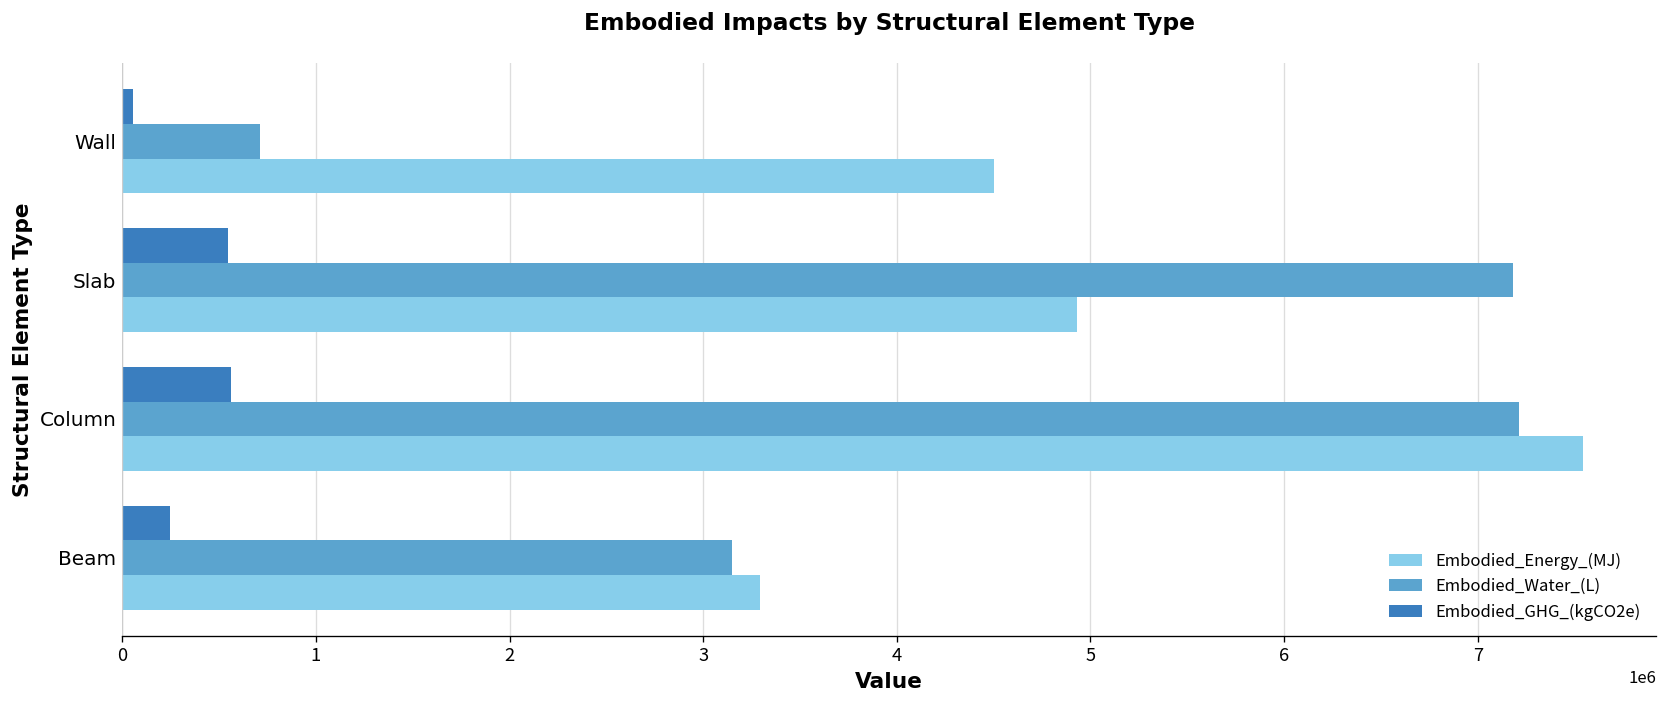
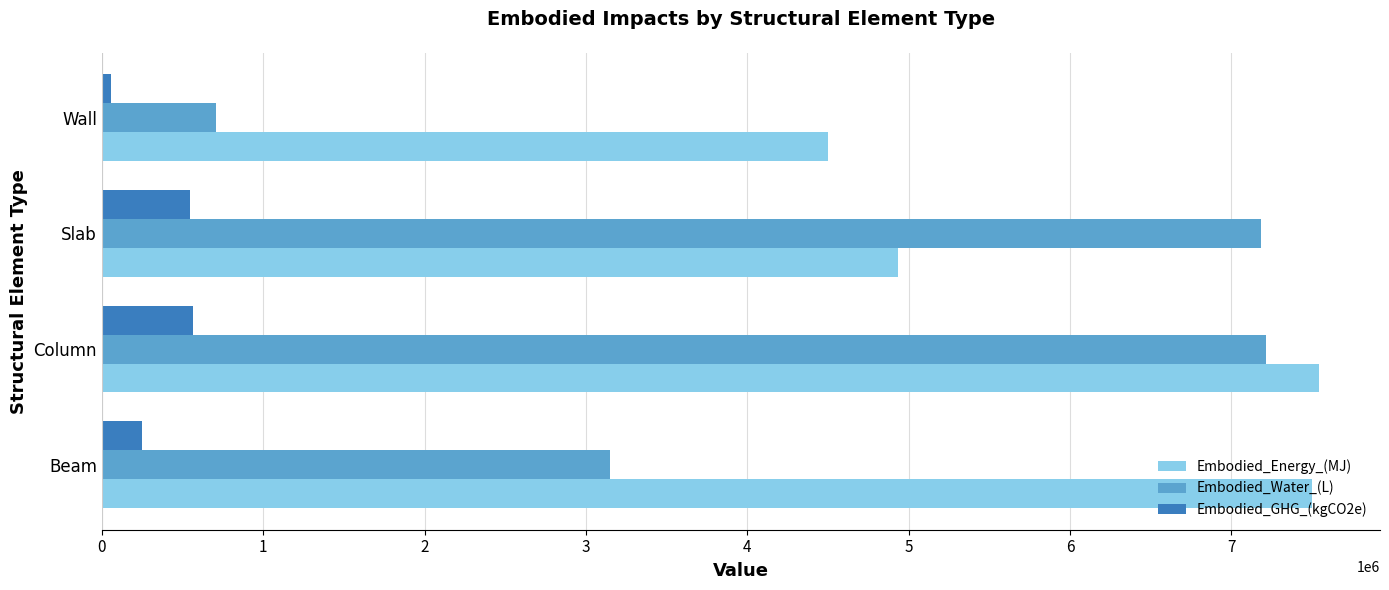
Embodied_Energy_(MJ), Beam: 3290000 -> 7500000
